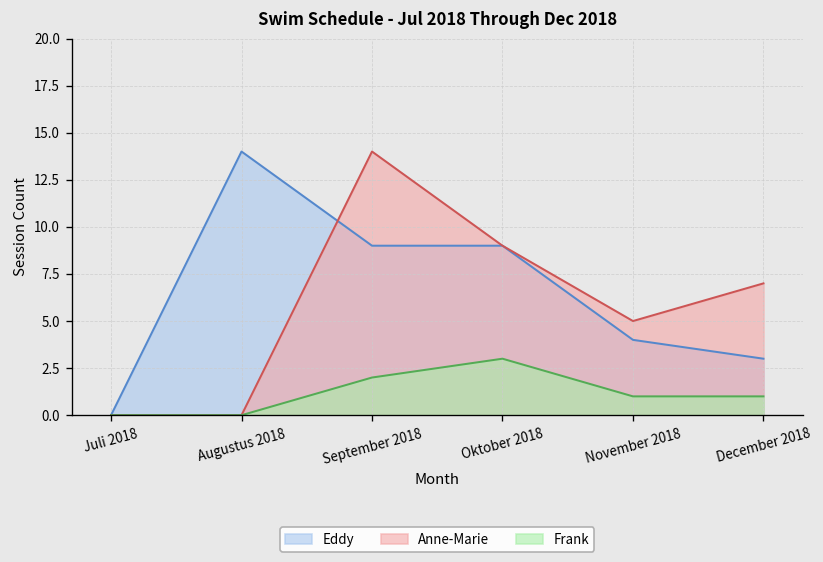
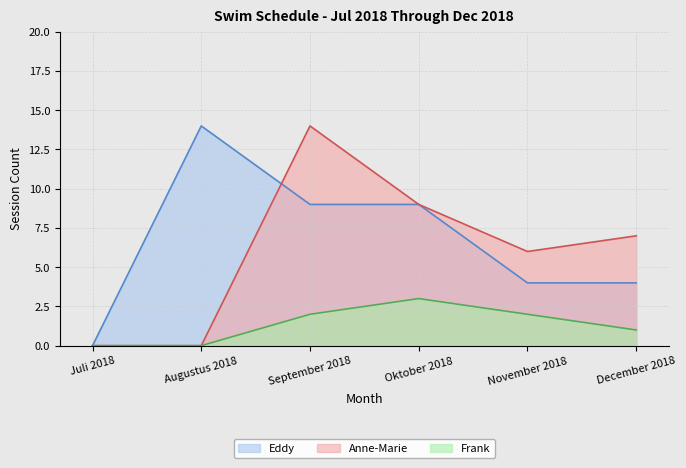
Anne-Marie, November 2018: 5 -> 6
Frank, November 2018: 1 -> 2
Eddy, December 2018: 3 -> 4
